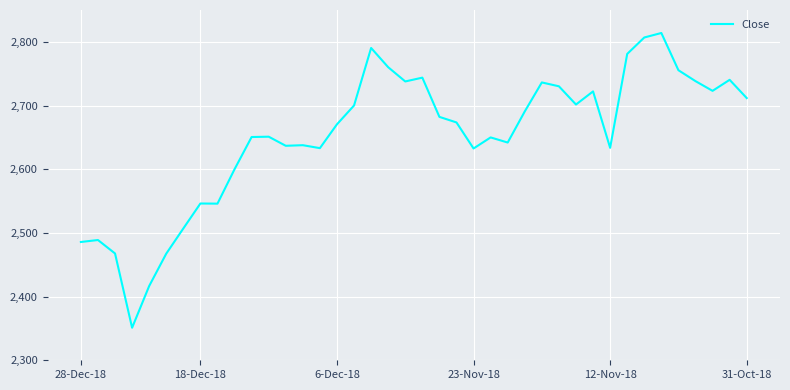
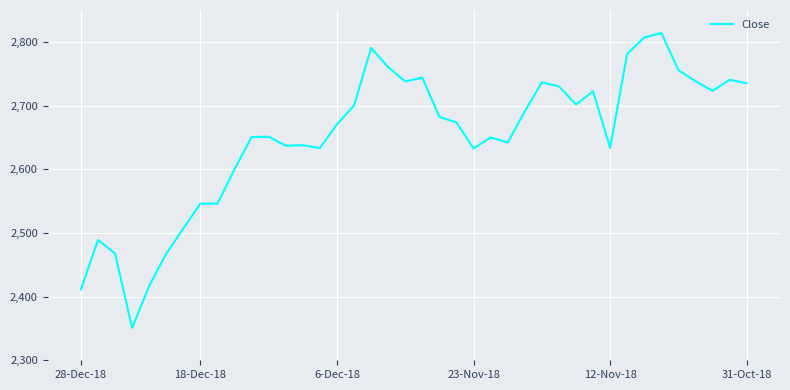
28-Dec-18: 2,490 -> 2,410
31-Oct-18: 2,710 -> 2,730
